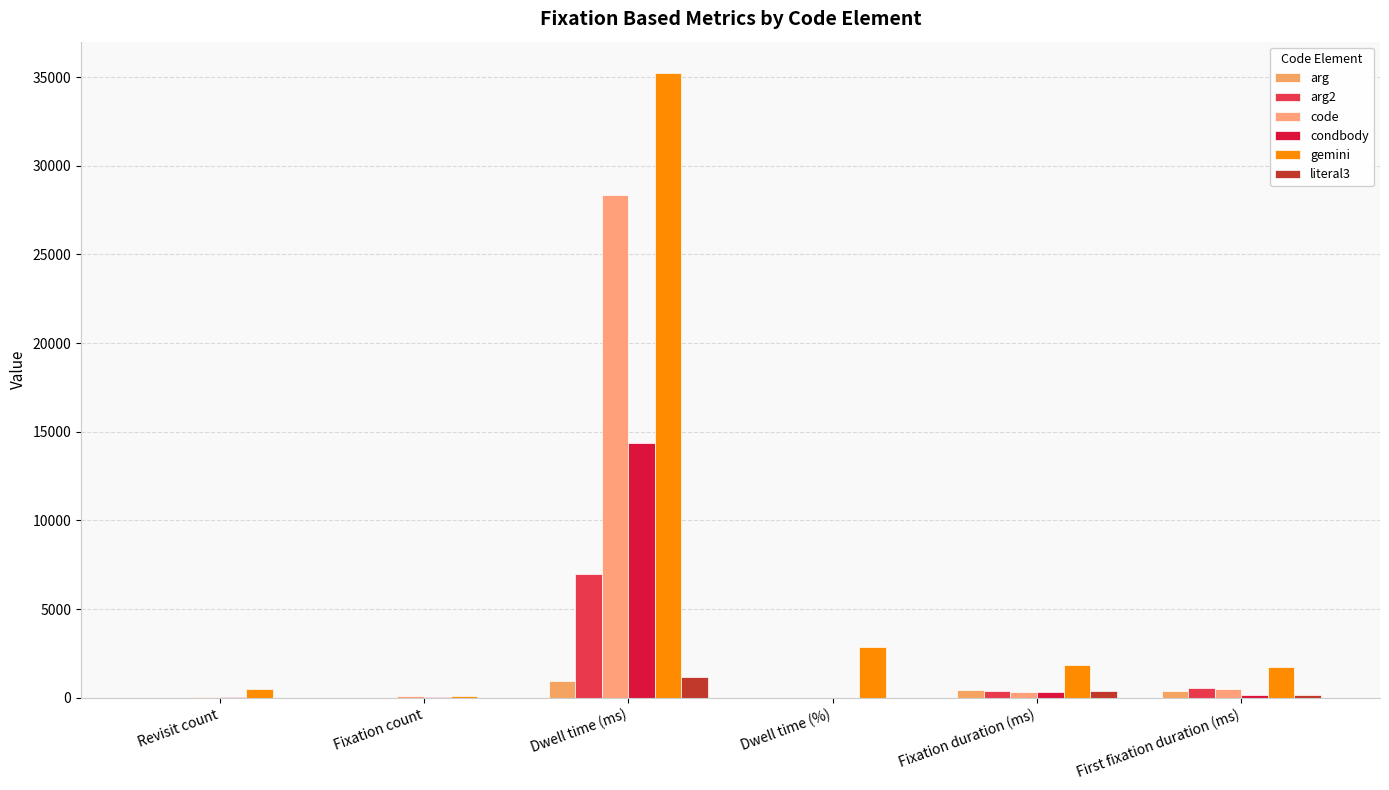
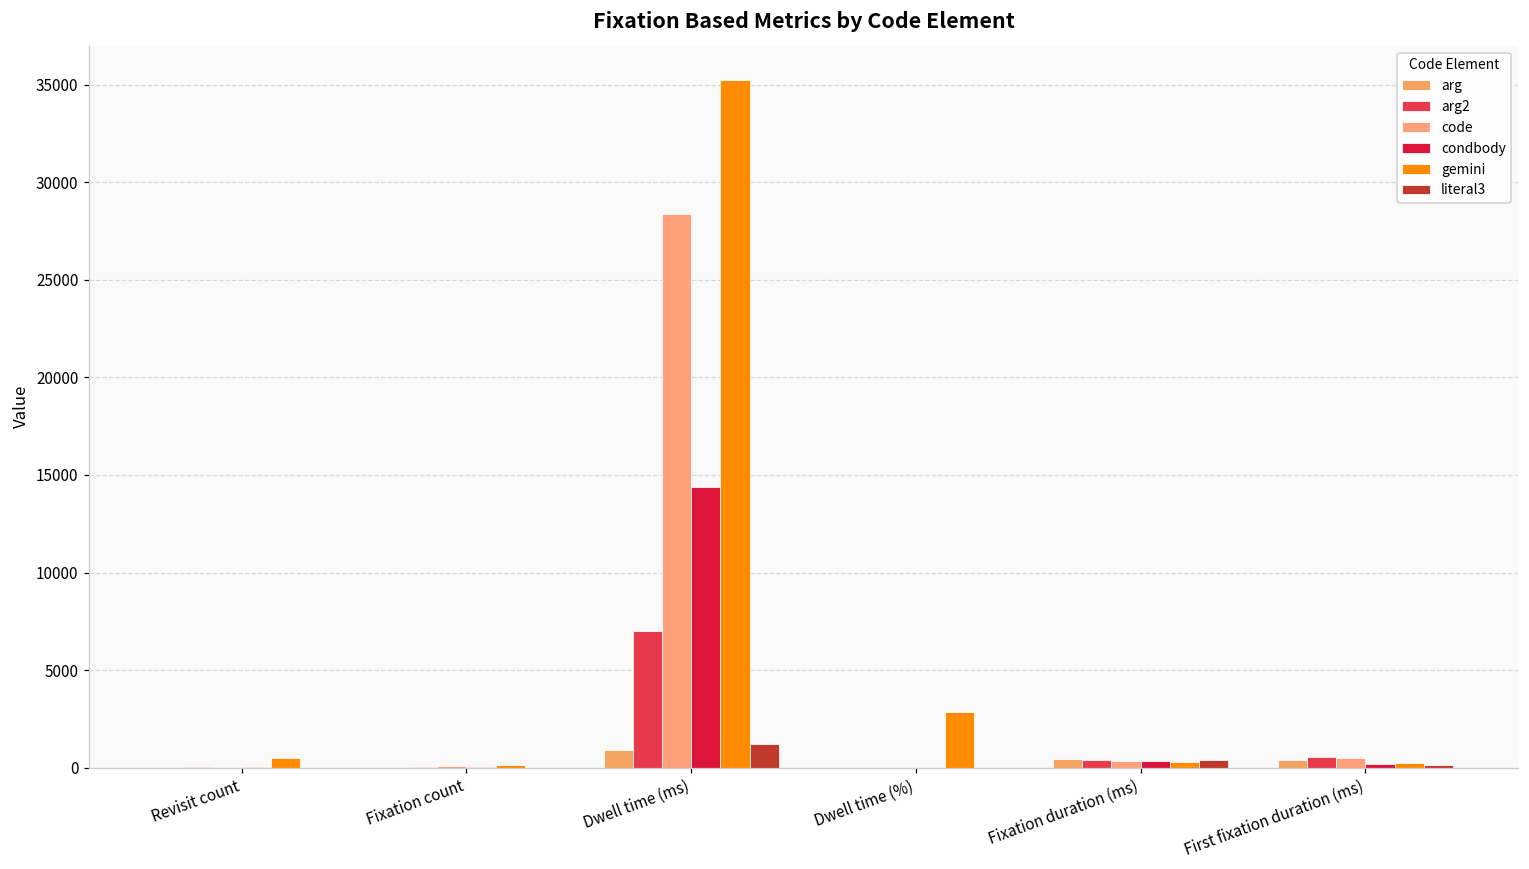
gemini, Fixation duration (ms): 1800 -> 300
gemini, First fixation duration (ms): 1800 -> 300
